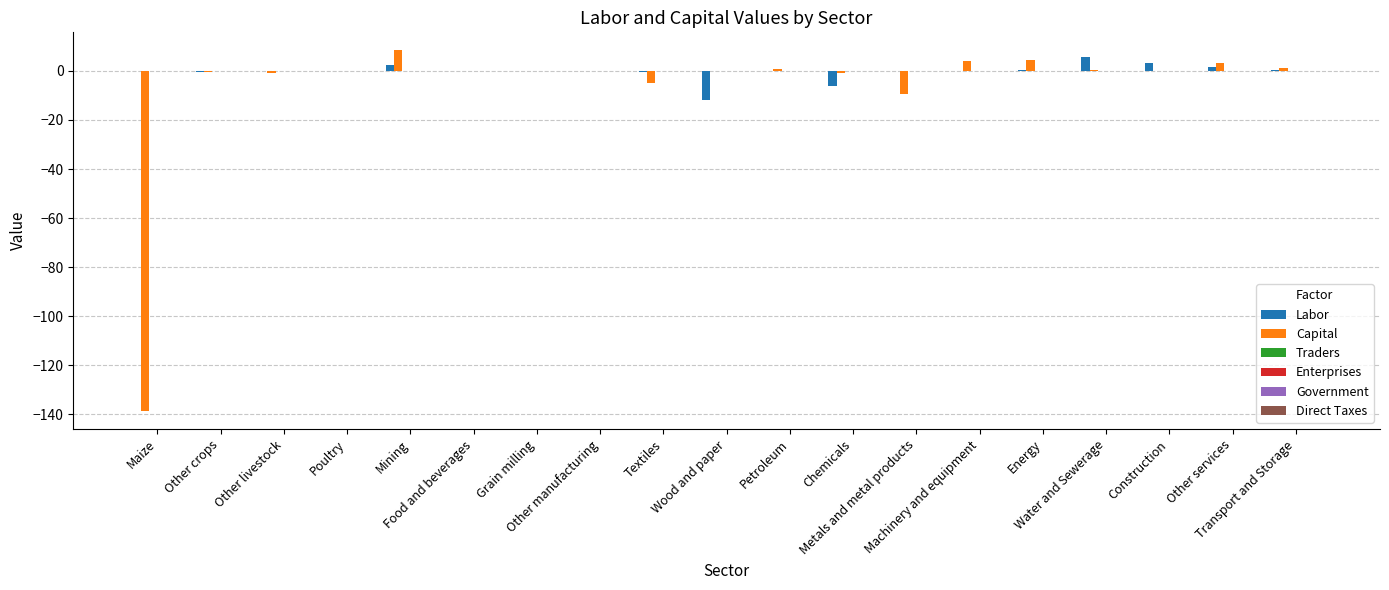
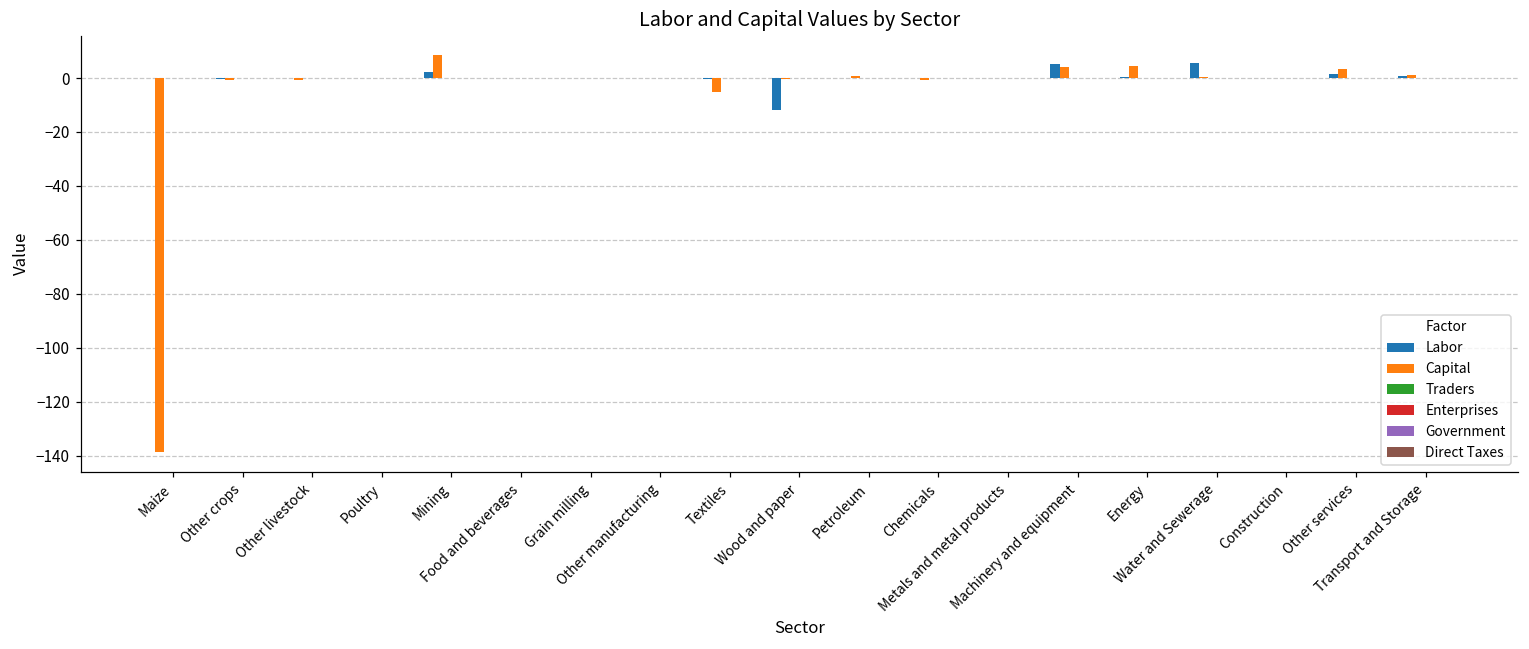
Labor, Chemicals: -6 -> 0
Capital, Metals and metal products: -10 -> 0
Labor, Machinery and equipment: 0 -> 5
Labor, Construction: 3 -> 0
